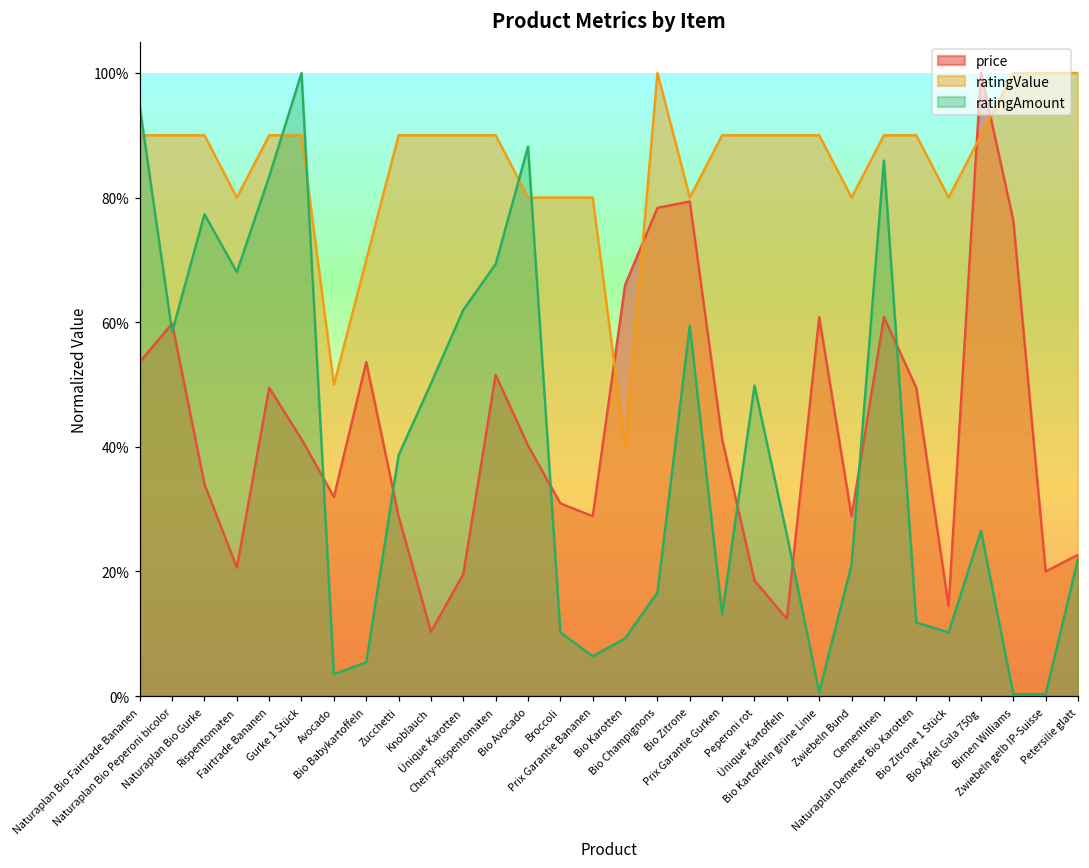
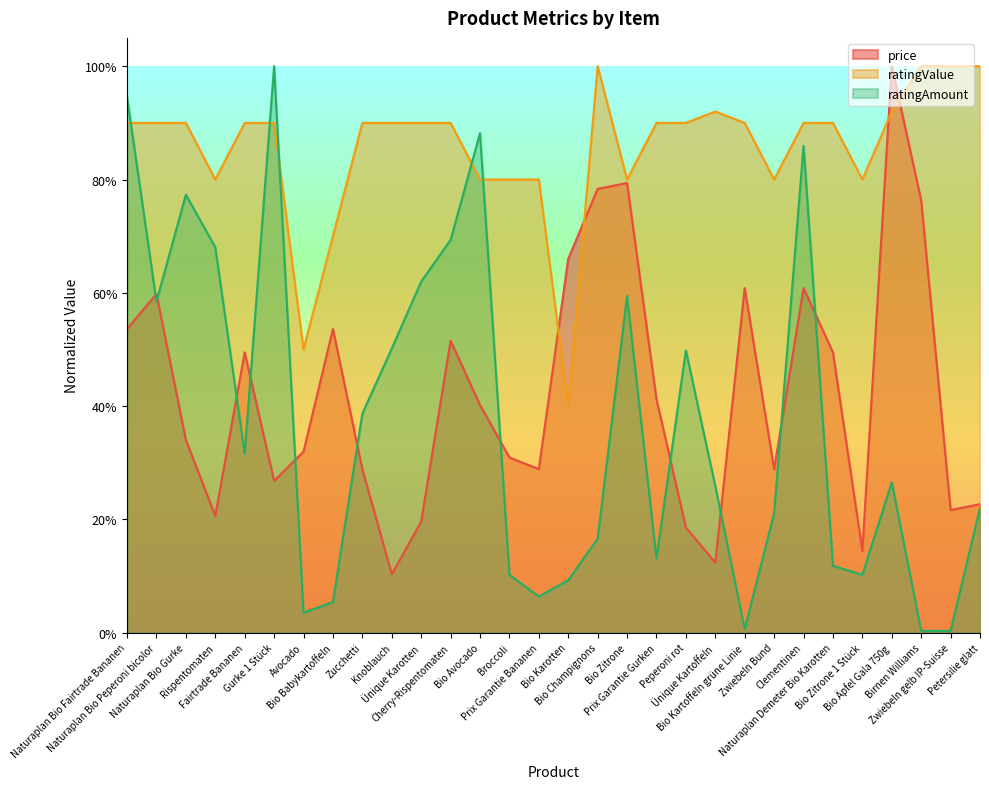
ratingAmount, Fairtrade Bananen: 83% -> 32%
price, Gurke 1 Stück: 41% -> 27%
ratingValue, Ünique Kartoffeln: 90% -> 92%
ratingValue, Bio Äpfel Gala 750g: 90% -> 92%
price, Zwiebeln gelb IP-Suisse: 20% -> 22%
